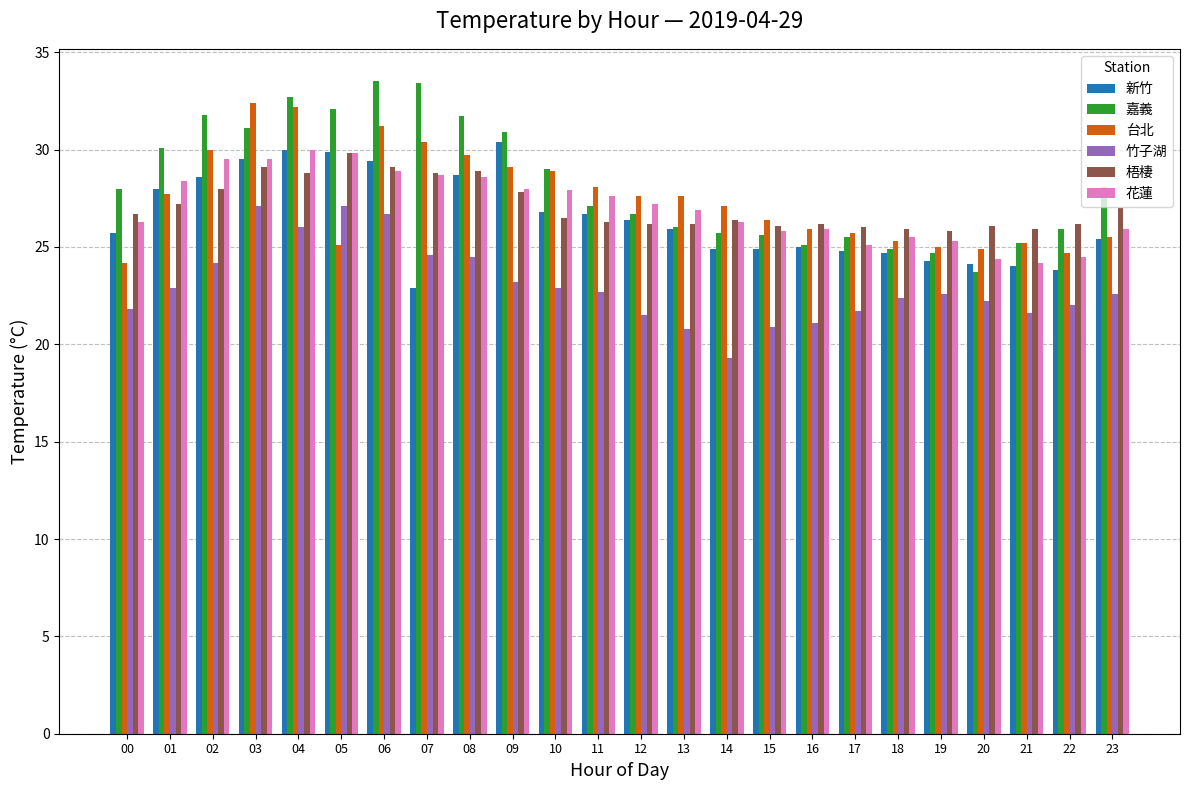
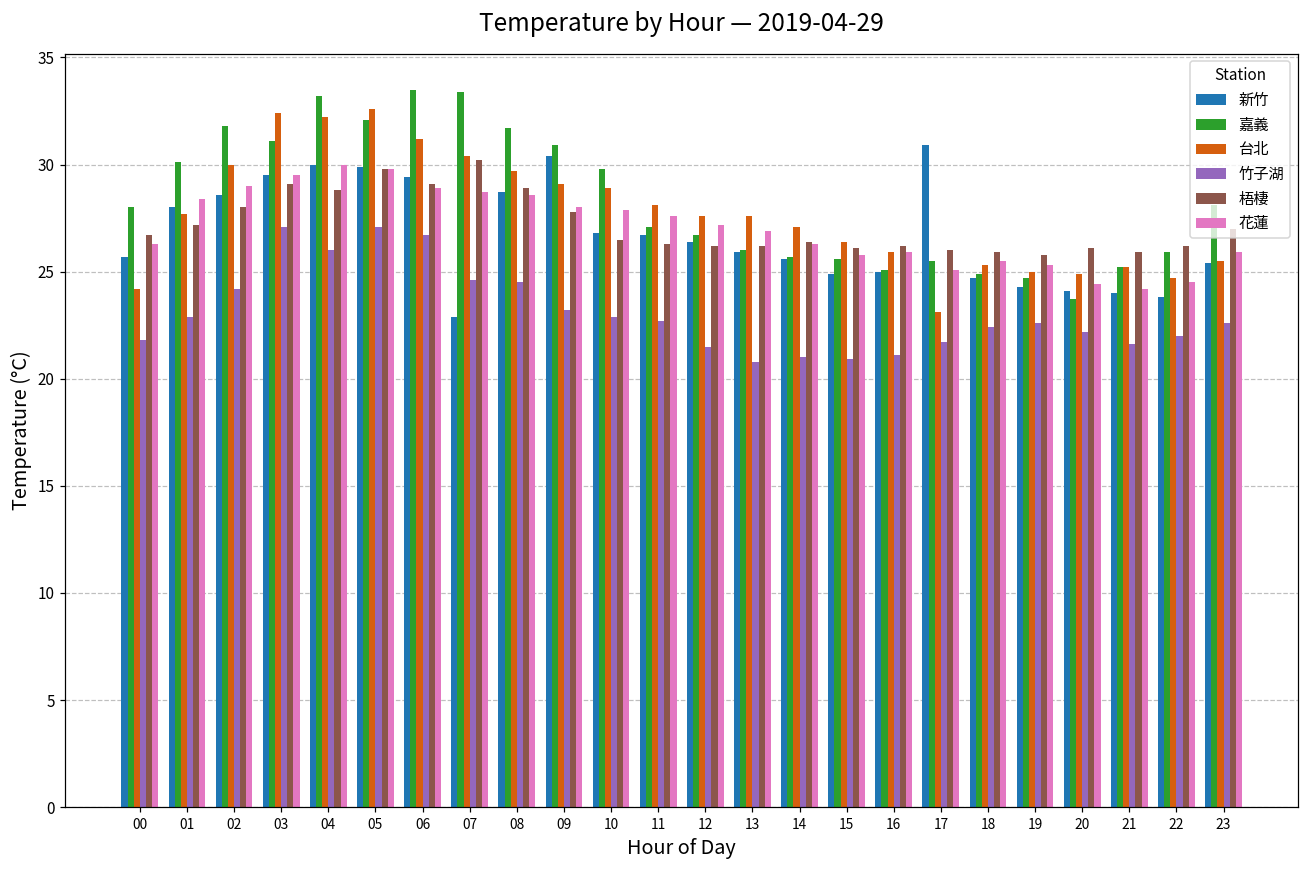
花蓮, 02: 29.5 -> 29.0
嘉義, 04: 32.7 -> 33.2
台北, 05: 25.1 -> 32.6
梧棲, 07: 28.8 -> 30.2
嘉義, 10: 29.0 -> 29.8
新竹, 14: 24.9 -> 25.6
竹子湖, 14: 19.3 -> 21.0
新竹, 17: 24.8 -> 30.9
台北, 17: 25.7 -> 23.1
